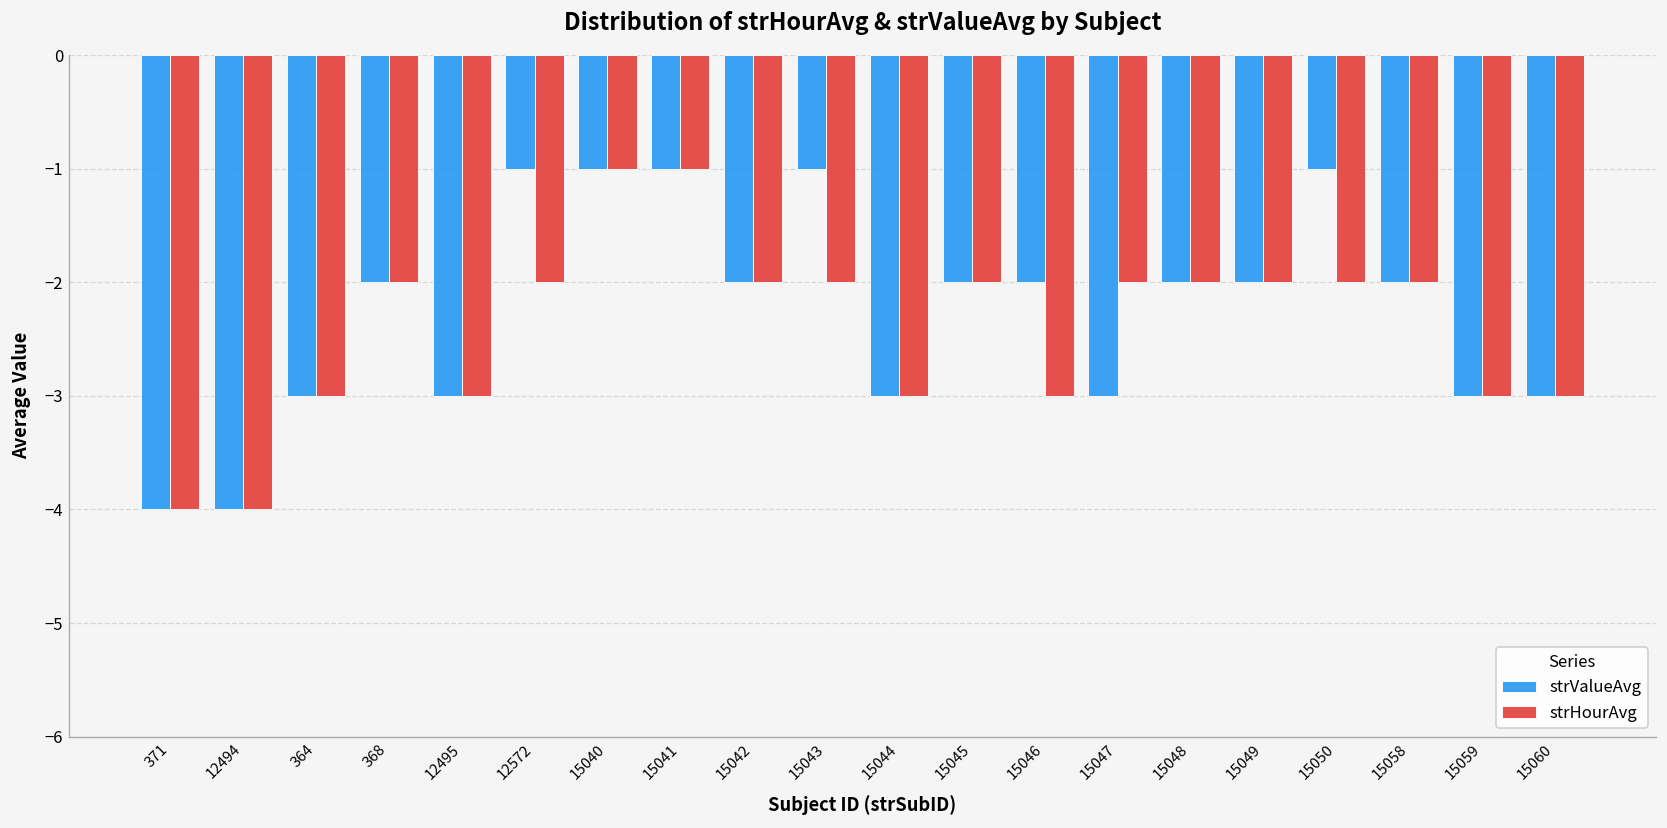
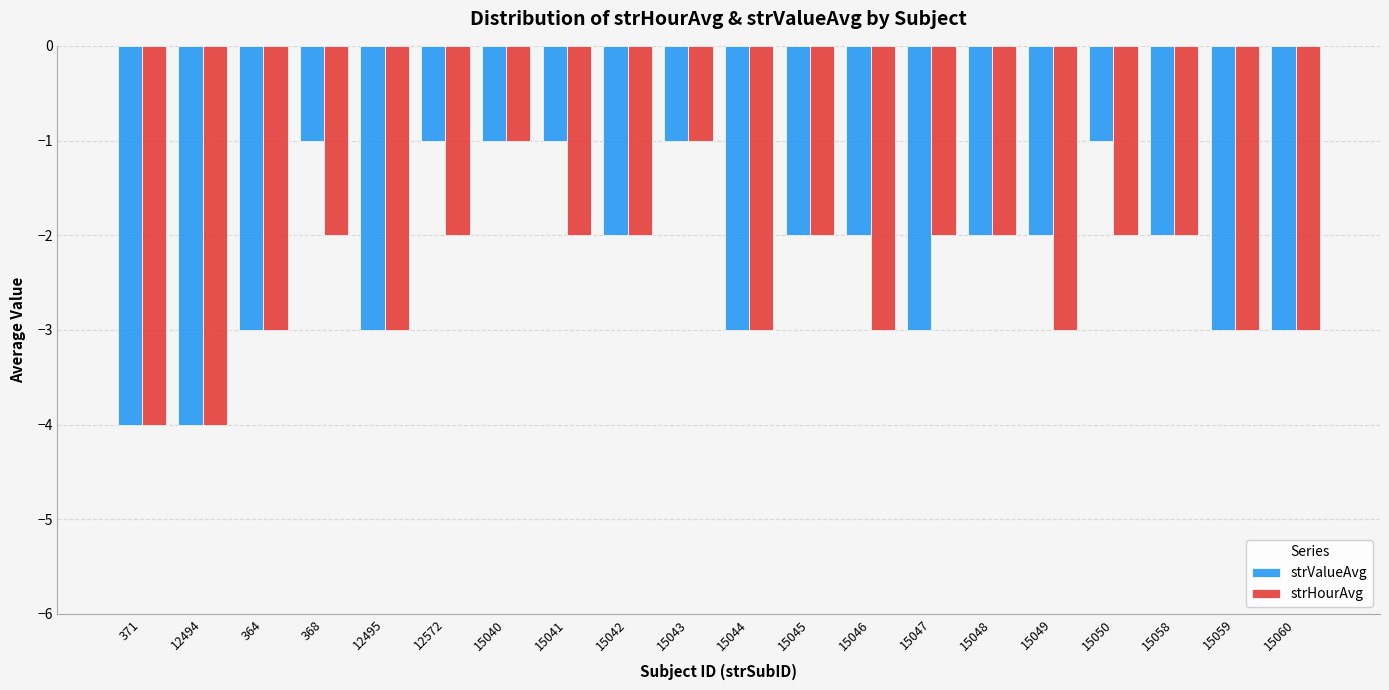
strValueAvg, 368: -2 -> -1
strHourAvg, 15041: -1 -> -2
strHourAvg, 15043: -2 -> -1
strHourAvg, 15049: -2 -> -3
